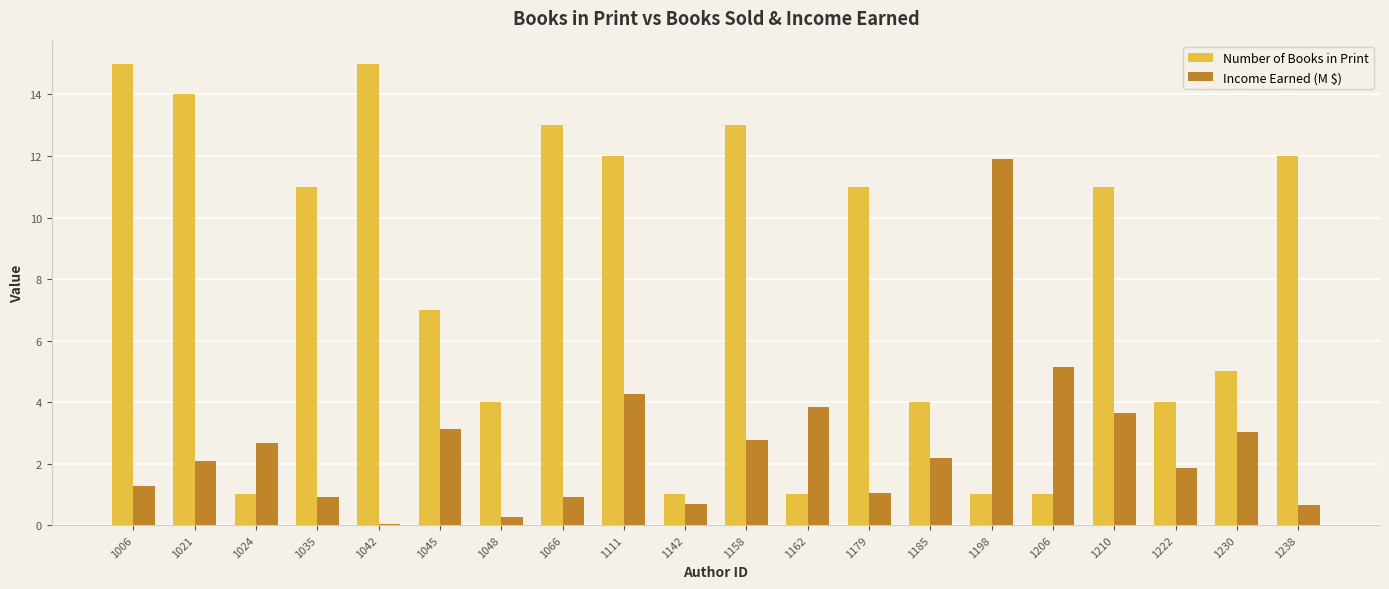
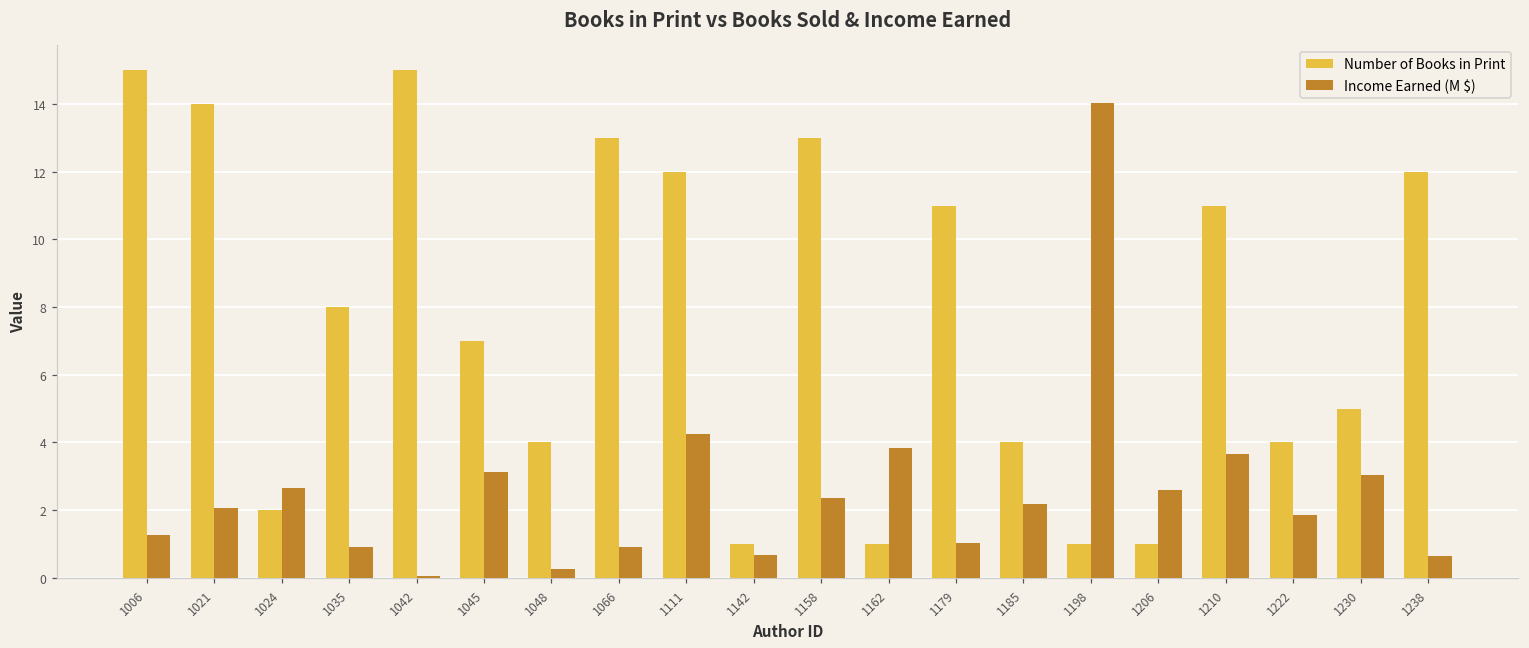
Number of Books in Print, 1024: 1 -> 2
Number of Books in Print, 1035: 11 -> 8
Income Earned (M $), 1158: 2.8 -> 2.4
Income Earned (M $), 1198: 11.9 -> 14.0
Income Earned (M $), 1206: 5.1 -> 2.6
